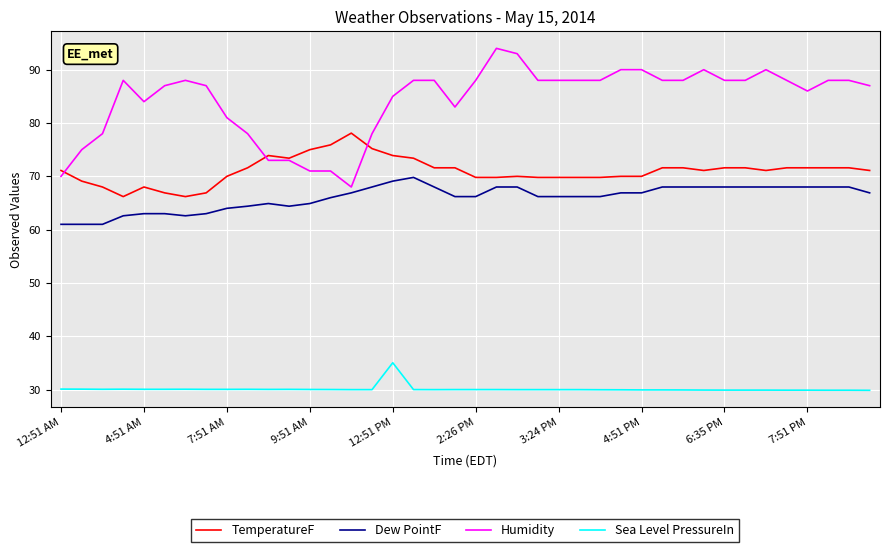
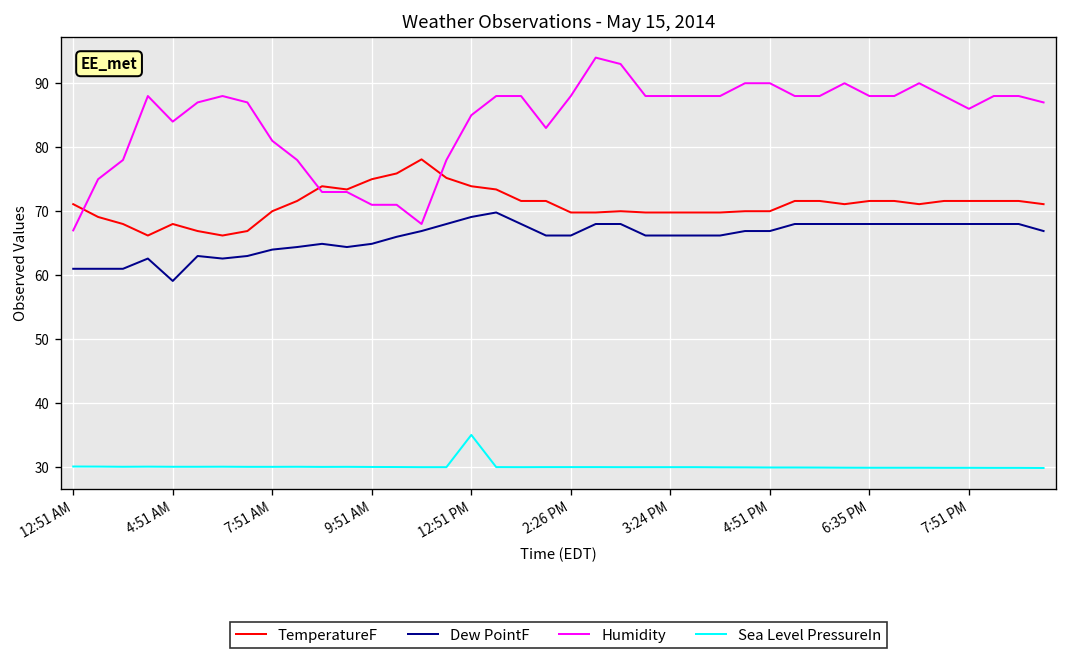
Humidity, 12:51 AM: 70 -> 67
Dew PointF, 4:51 AM: 63 -> 59
